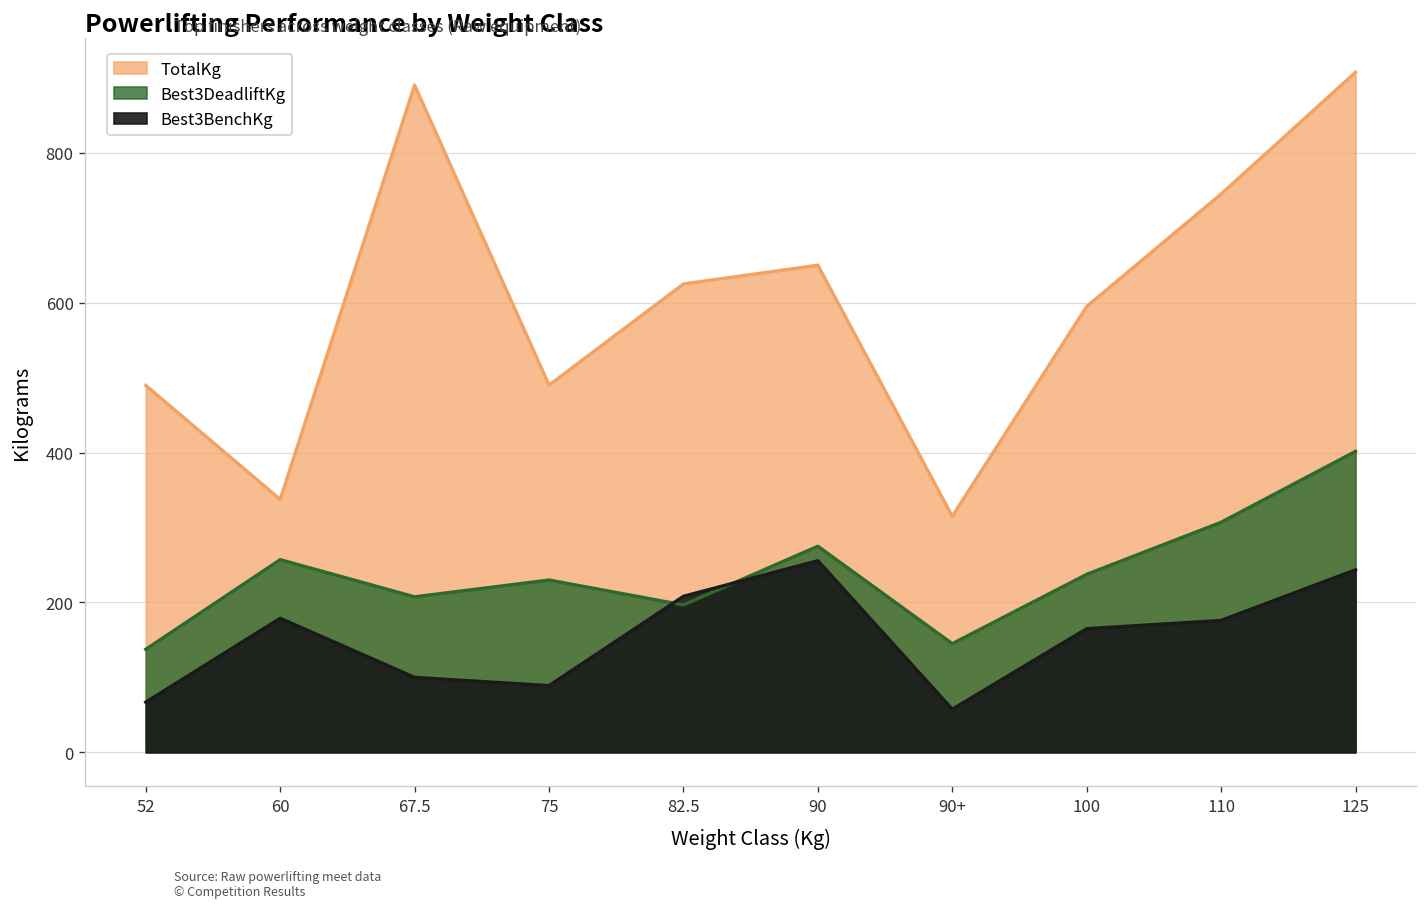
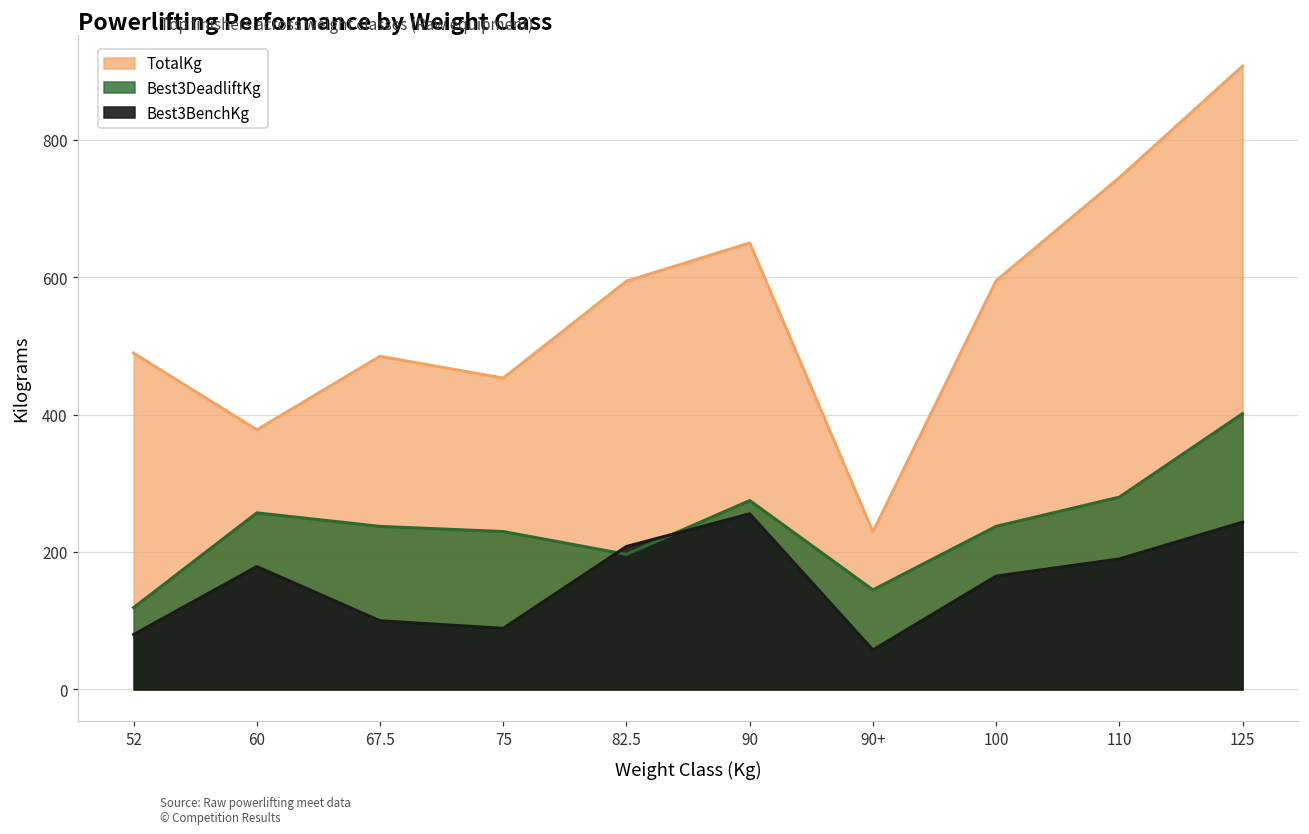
Best3DeadliftKg, 52: 140 -> 120
Best3BenchKg, 52: 70 -> 80
TotalKg, 60: 340 -> 380
TotalKg, 67.5: 890 -> 490
Best3DeadliftKg, 67.5: 210 -> 240
TotalKg, 75: 490 -> 450
TotalKg, 82.5: 630 -> 590
TotalKg, 90+: 320 -> 230
Best3DeadliftKg, 110: 310 -> 280
Best3BenchKg, 110: 180 -> 190
